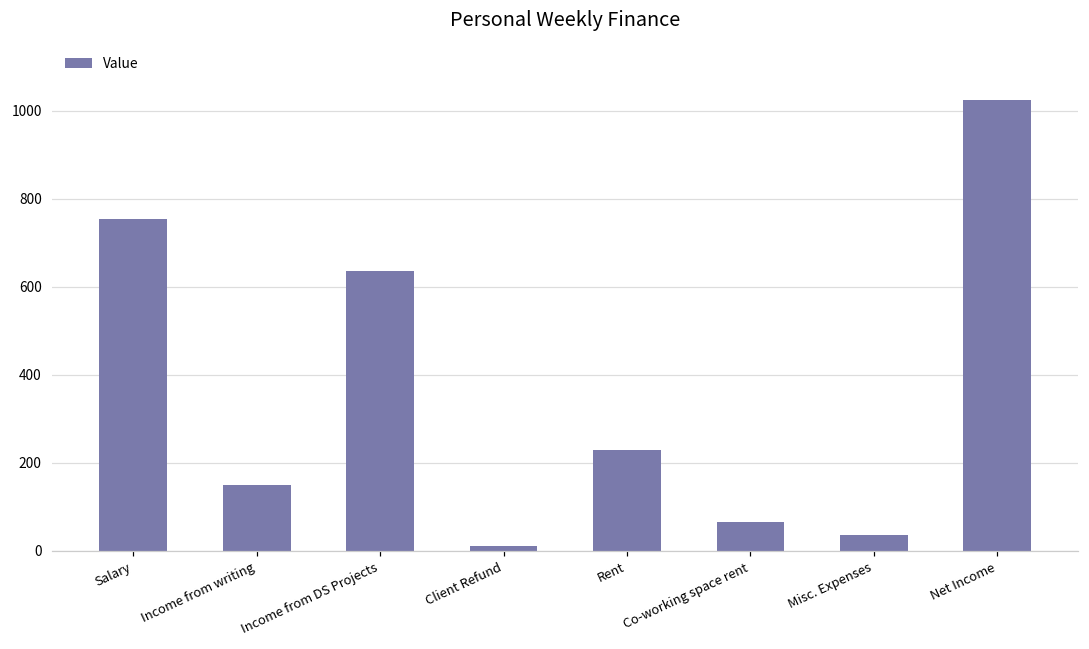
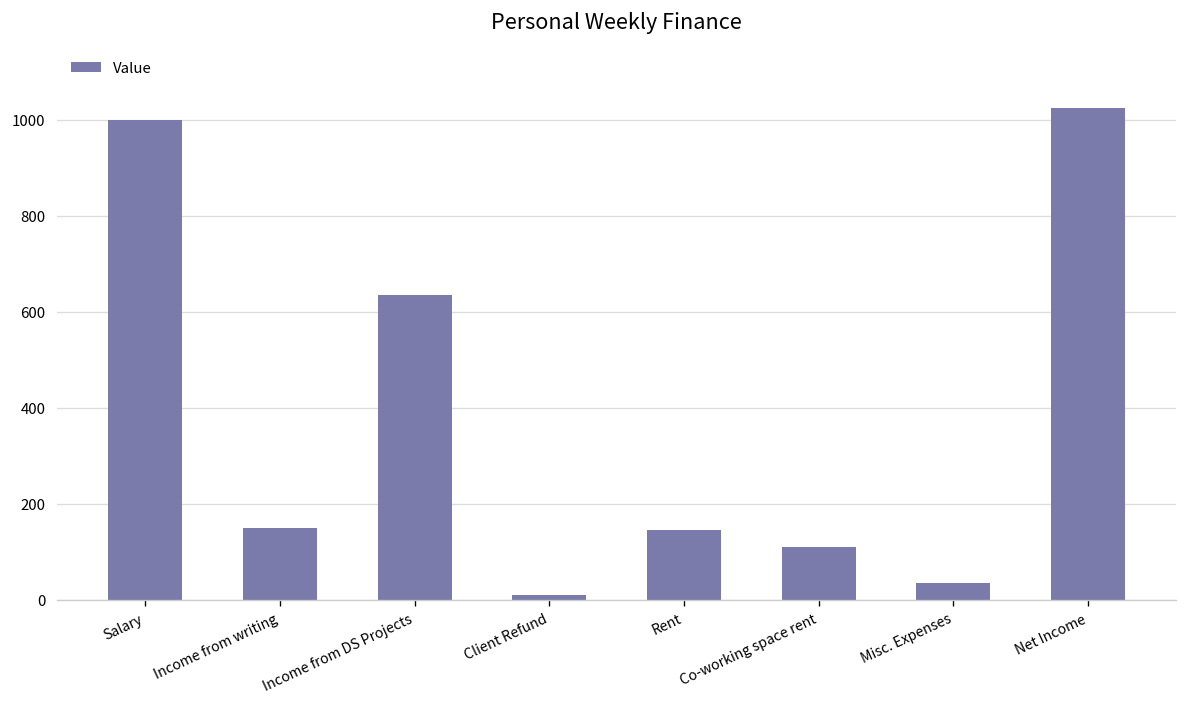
Salary: 750 -> 1000
Rent: 230 -> 150
Co-working space rent: 70 -> 110
